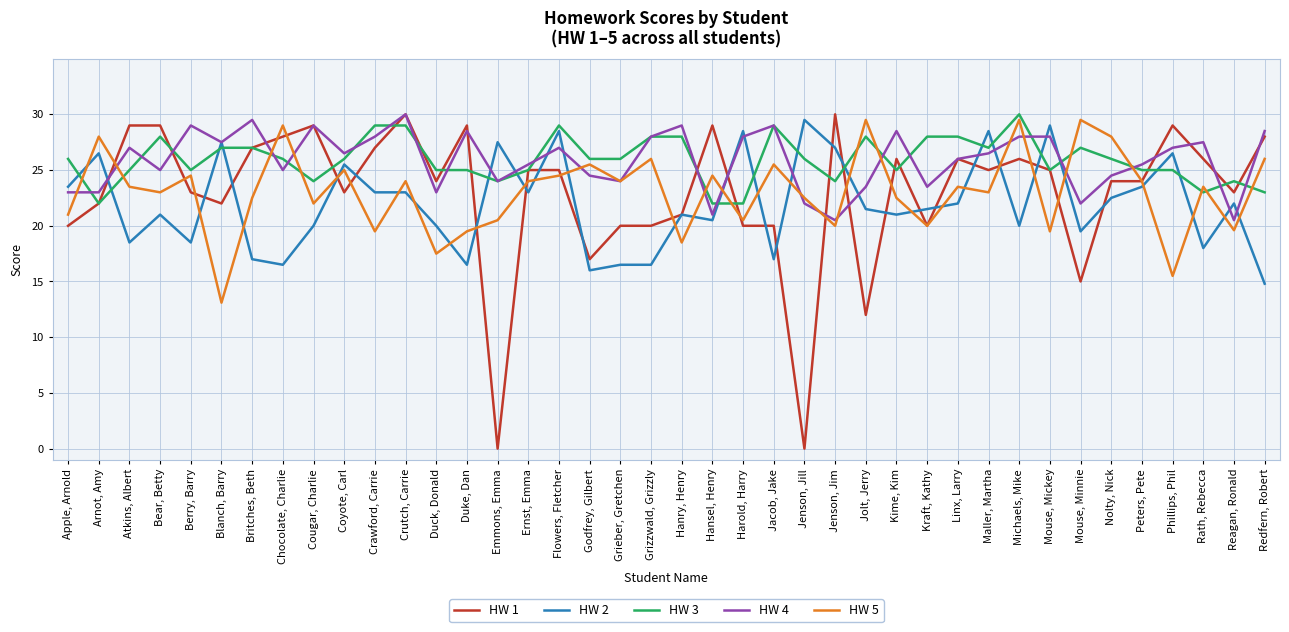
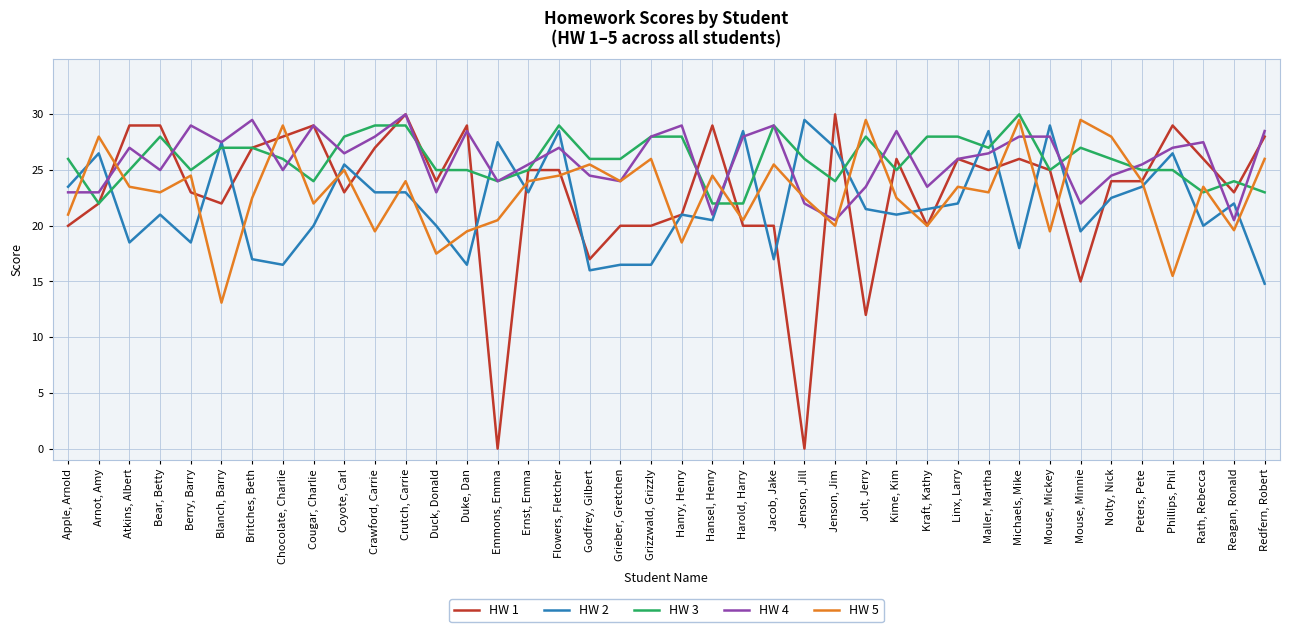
HW 3, Coyote, Carl: 26 -> 28
HW 2, Michaels, Mike: 20 -> 18
HW 2, Rath, Rebecca: 18 -> 20
